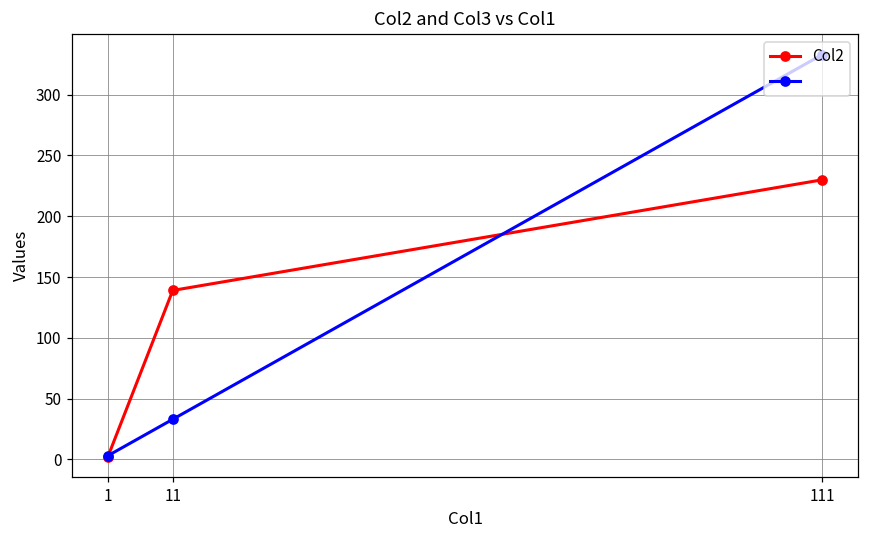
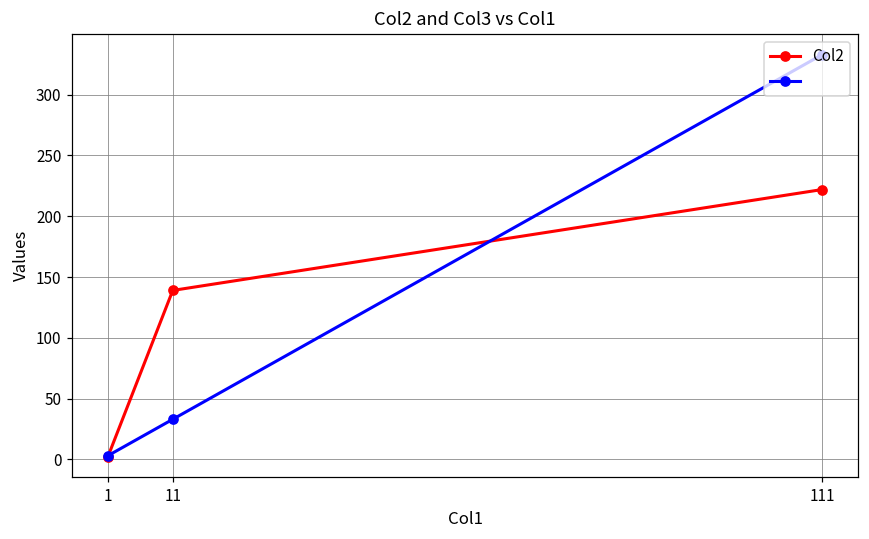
Col2, 111: 230 -> 222
